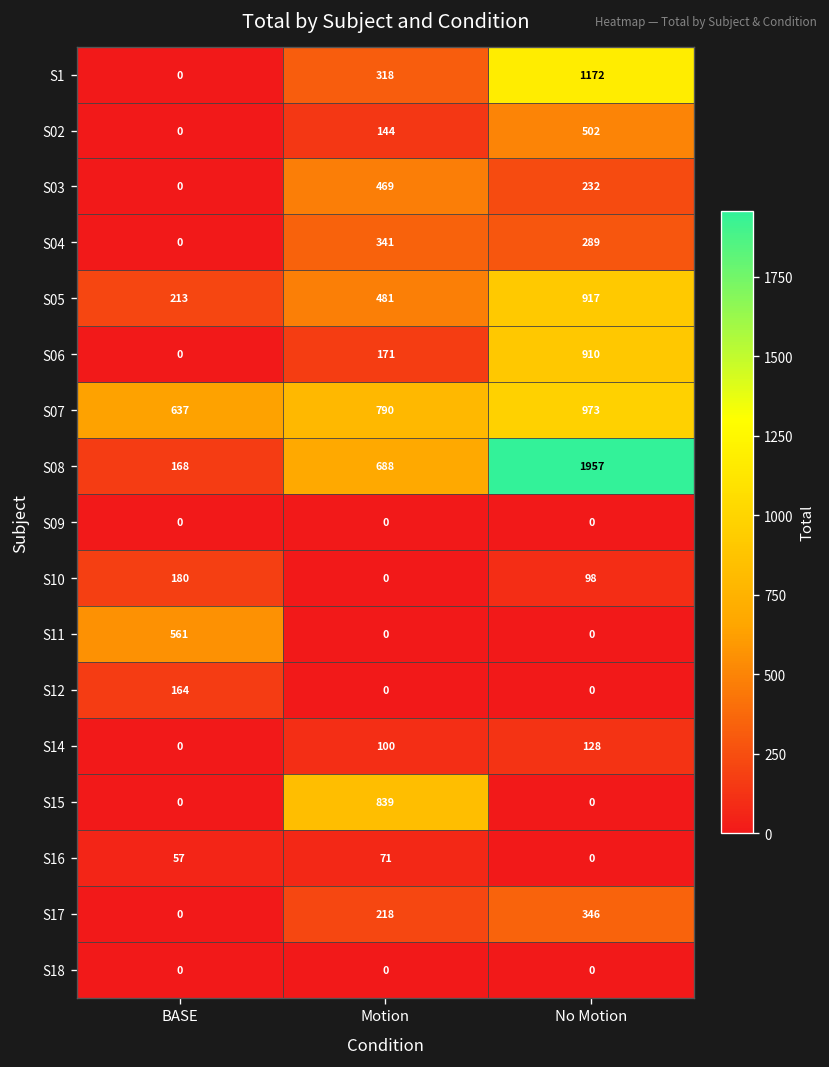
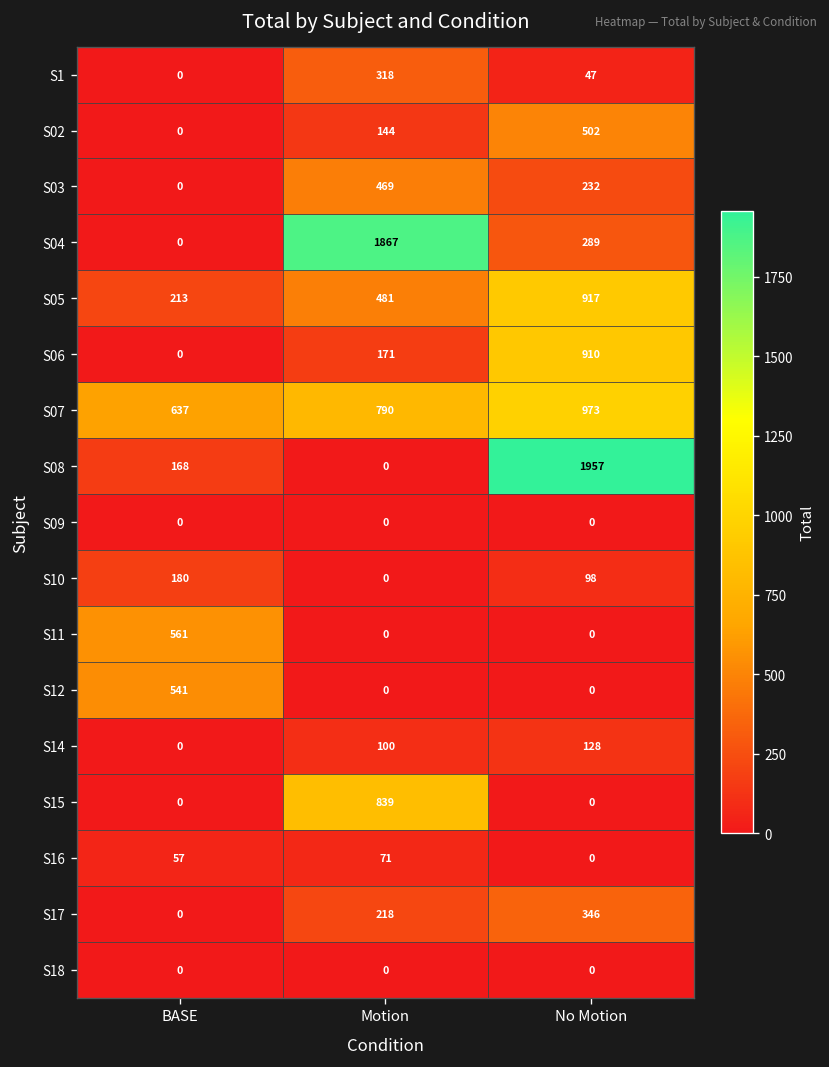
S1, No Motion: 1172 -> 47
S04, Motion: 341 -> 1867
S08, Motion: 688 -> 0
S12, BASE: 164 -> 541
